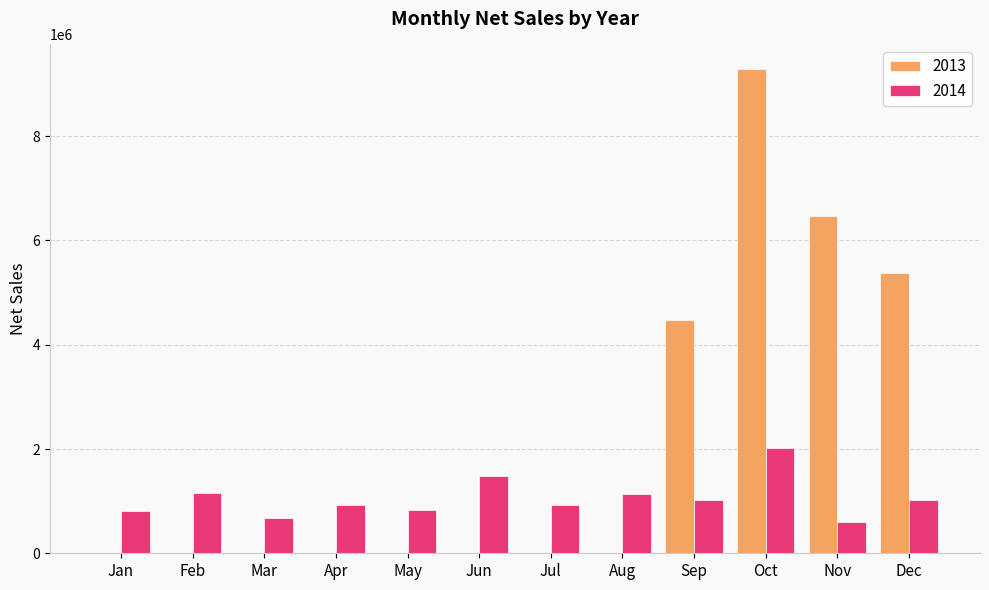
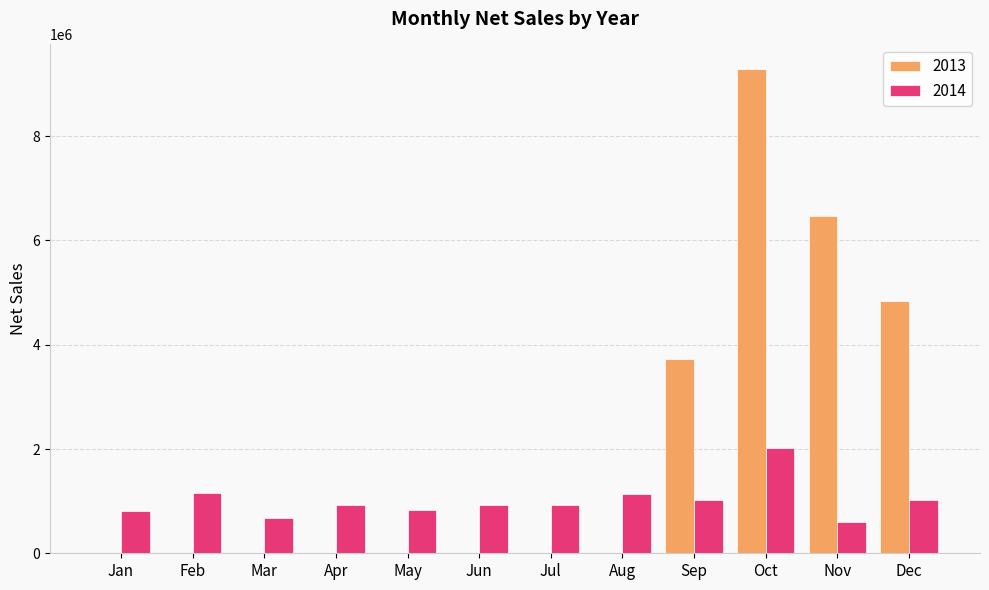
2014, Jun: 1500000 -> 900000
2013, Sep: 4500000 -> 3700000
2013, Dec: 5400000 -> 4800000
